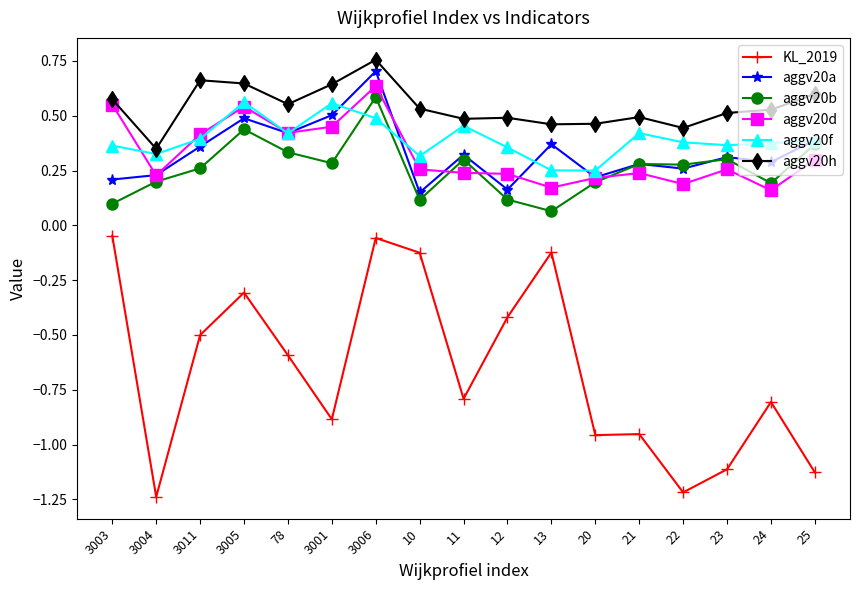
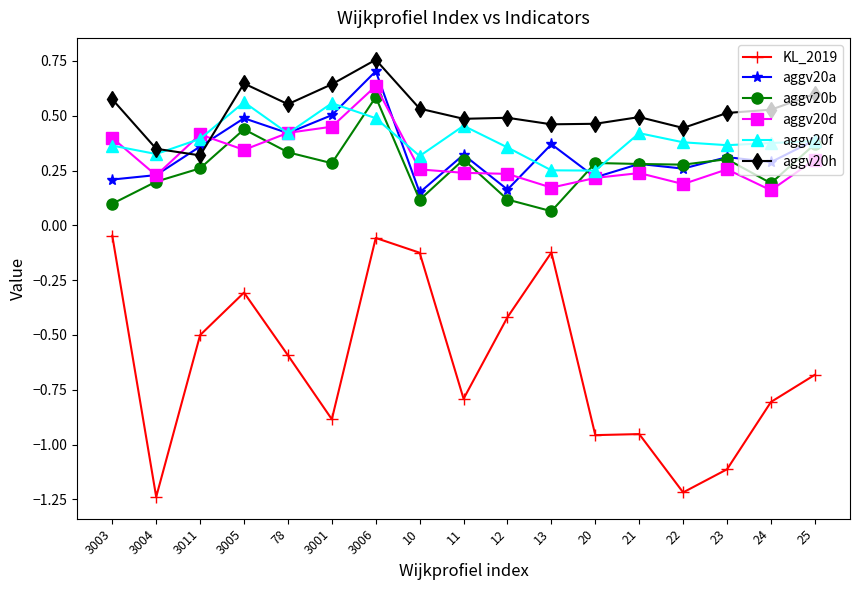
aggv20d, 3003: 0.55 -> 0.40
aggv20h, 3011: 0.66 -> 0.32
aggv20d, 3005: 0.54 -> 0.34
aggv20b, 20: 0.20 -> 0.28
KL_2019, 25: -1.13 -> -0.68
